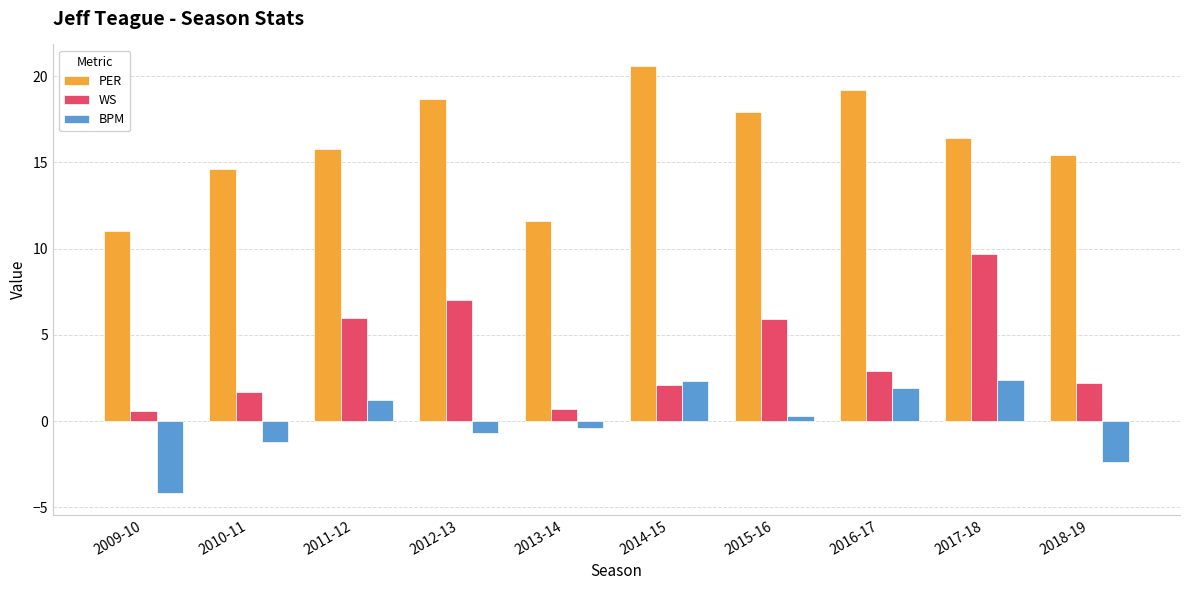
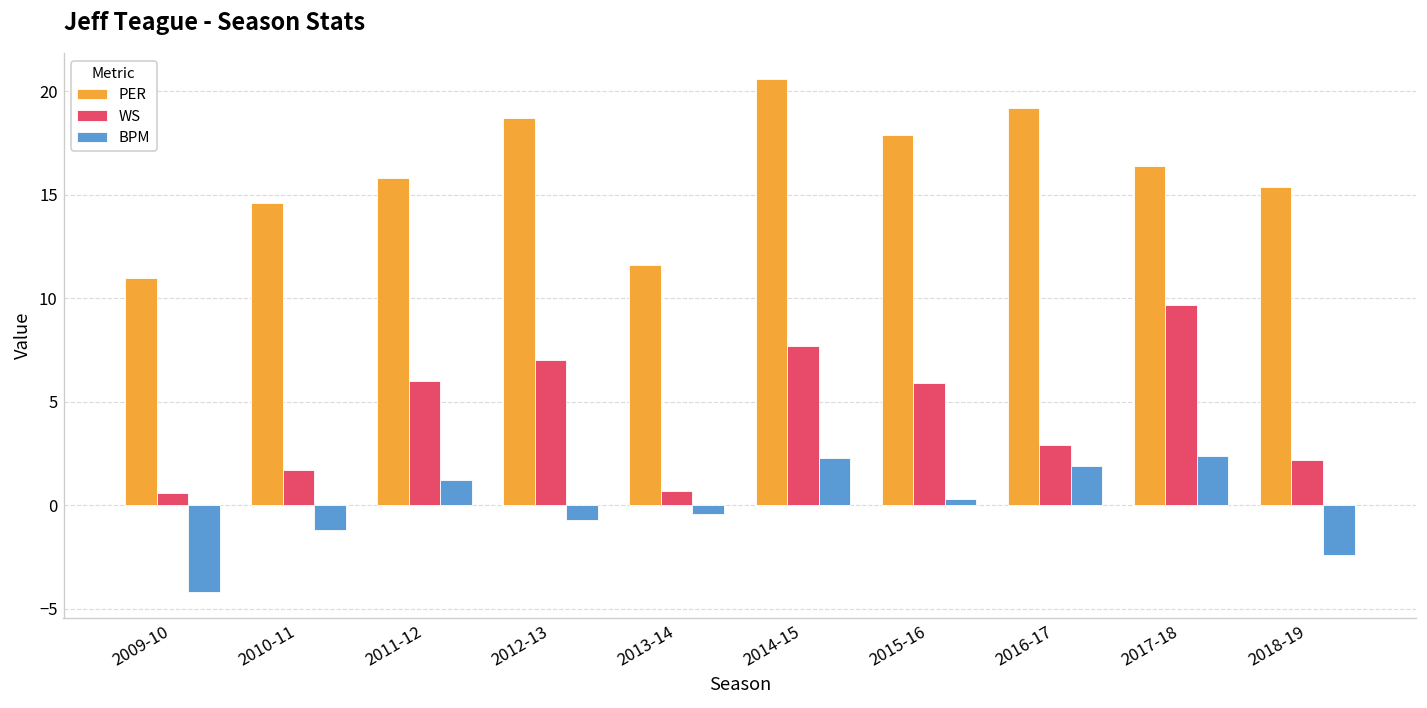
WS, 2014-15: 2.1 -> 7.7
